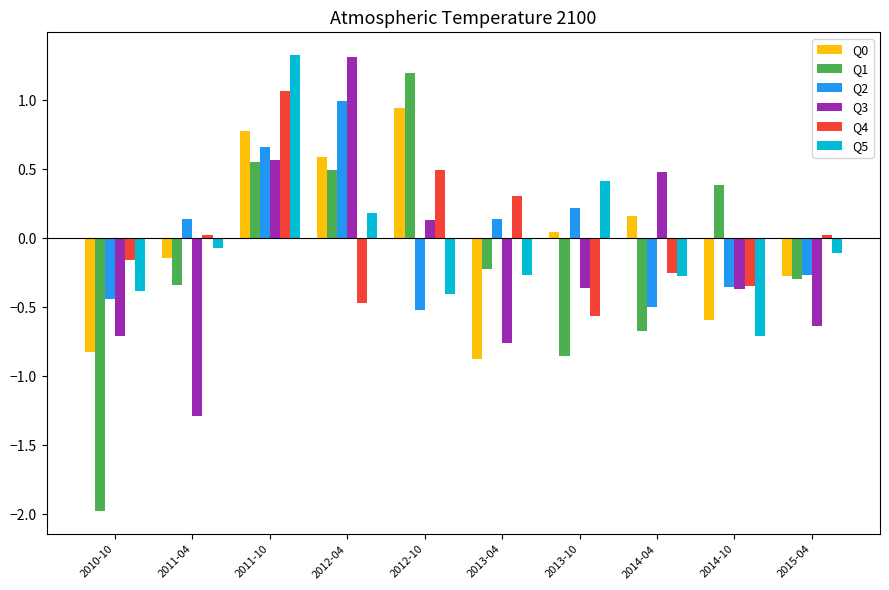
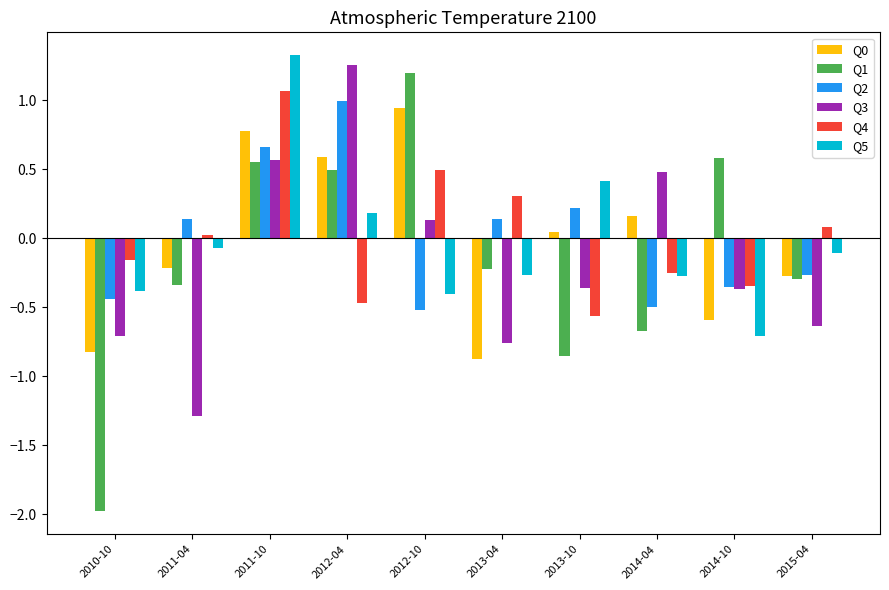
Q0, 2011-04: -0.14 -> -0.22
Q3, 2012-04: 1.32 -> 1.26
Q1, 2014-10: 0.39 -> 0.59
Q4, 2015-04: 0.02 -> 0.08
